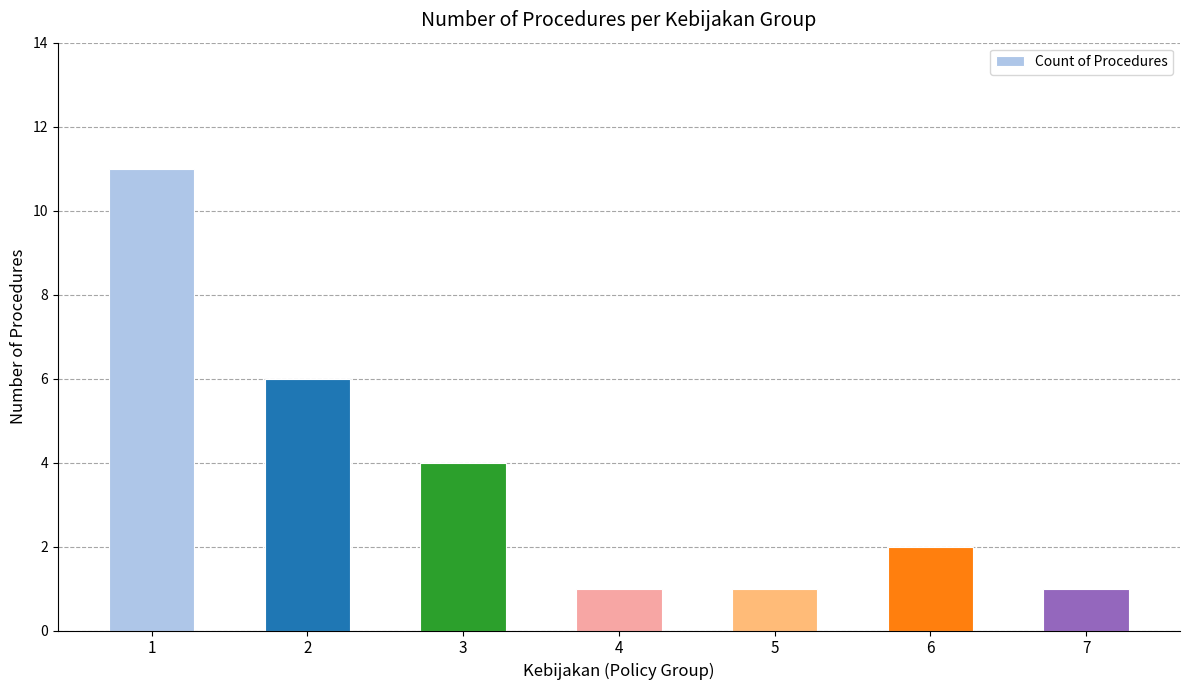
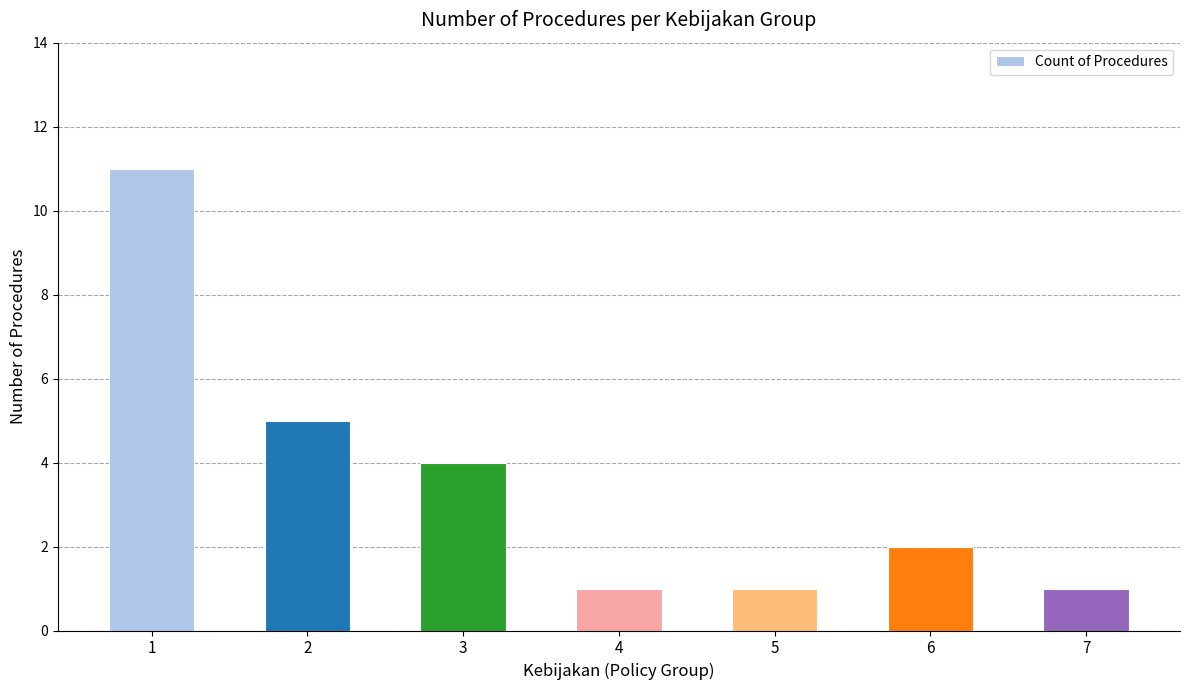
2: 6 -> 5
